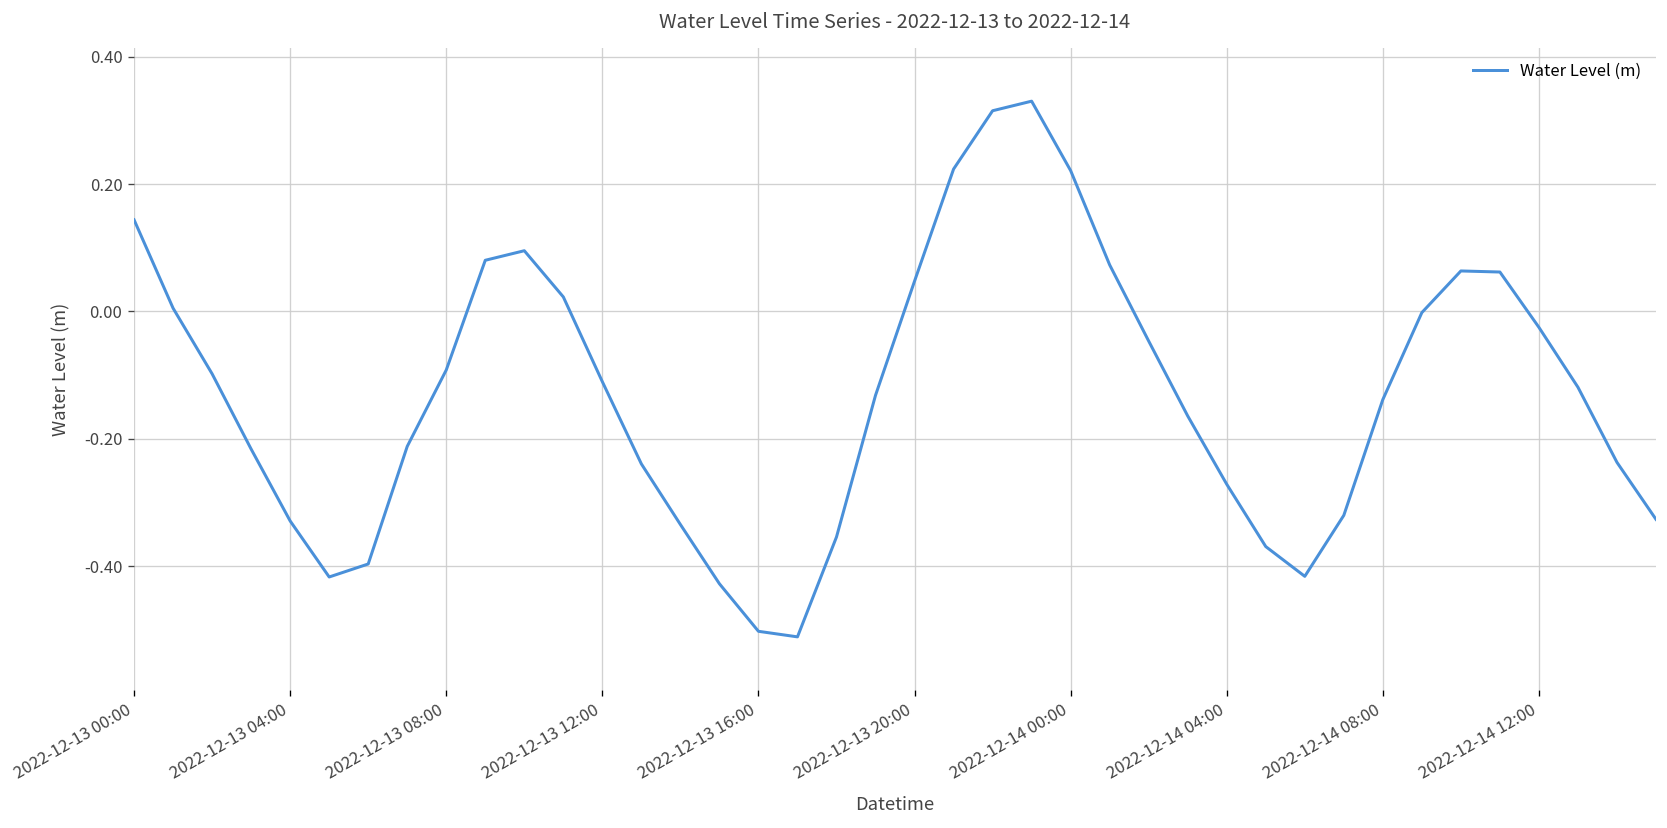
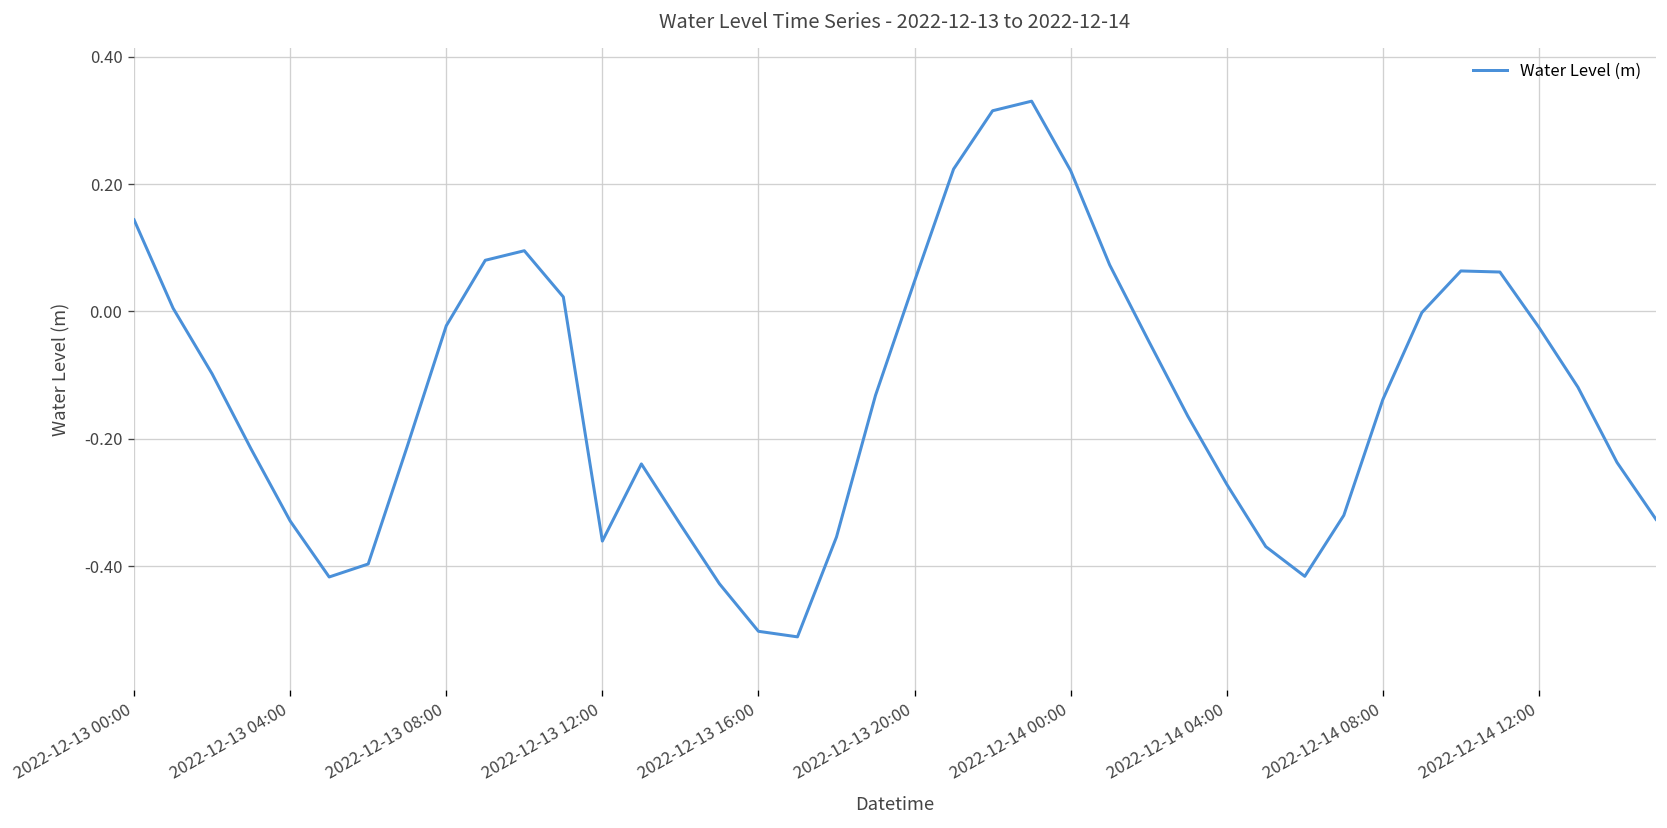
2022-12-13 08:00: -0.09 -> -0.02
2022-12-13 12:00: -0.11 -> -0.36
